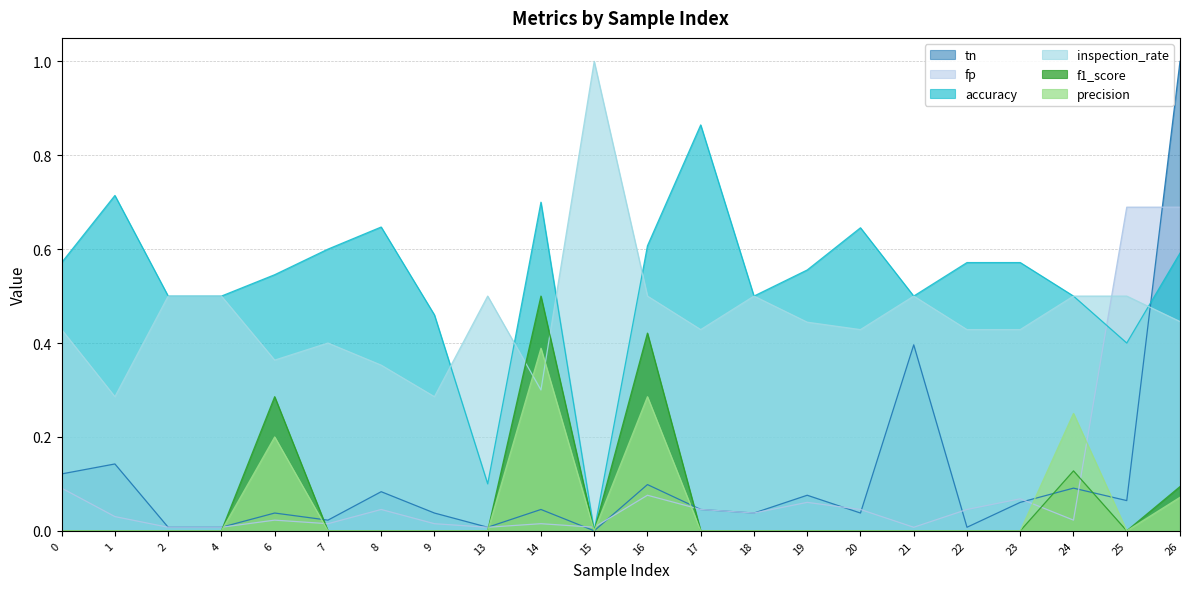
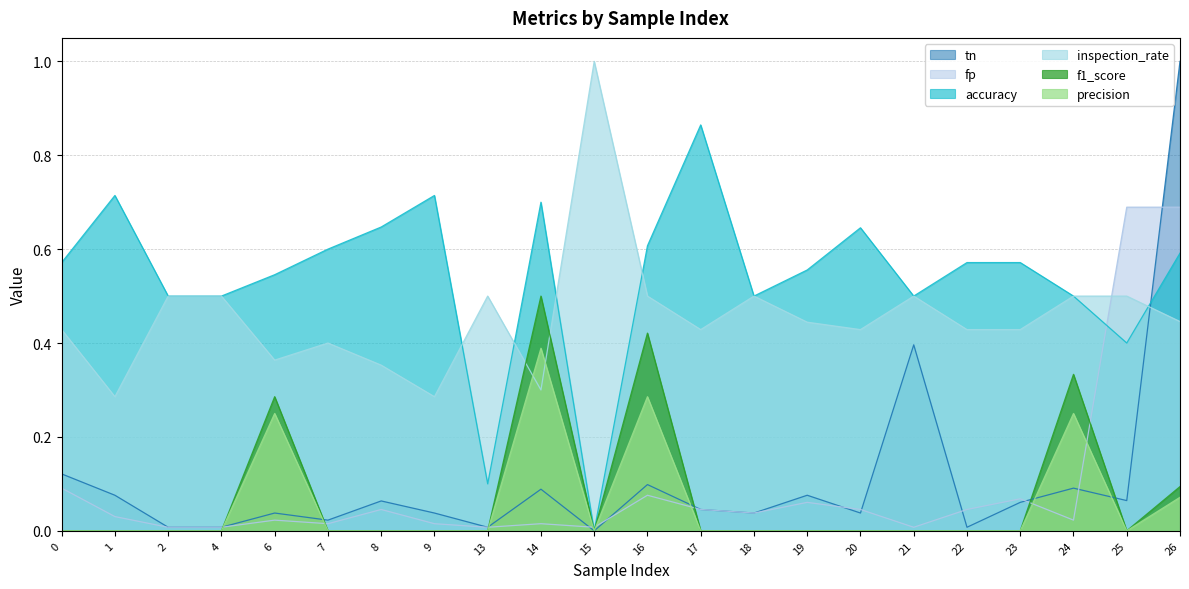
tn, 1: 0.14 -> 0.08
precision, 6: 0.20 -> 0.25
tn, 8: 0.08 -> 0.06
accuracy, 9: 0.46 -> 0.71
tn, 14: 0.05 -> 0.09
f1_score, 24: 0.13 -> 0.33
